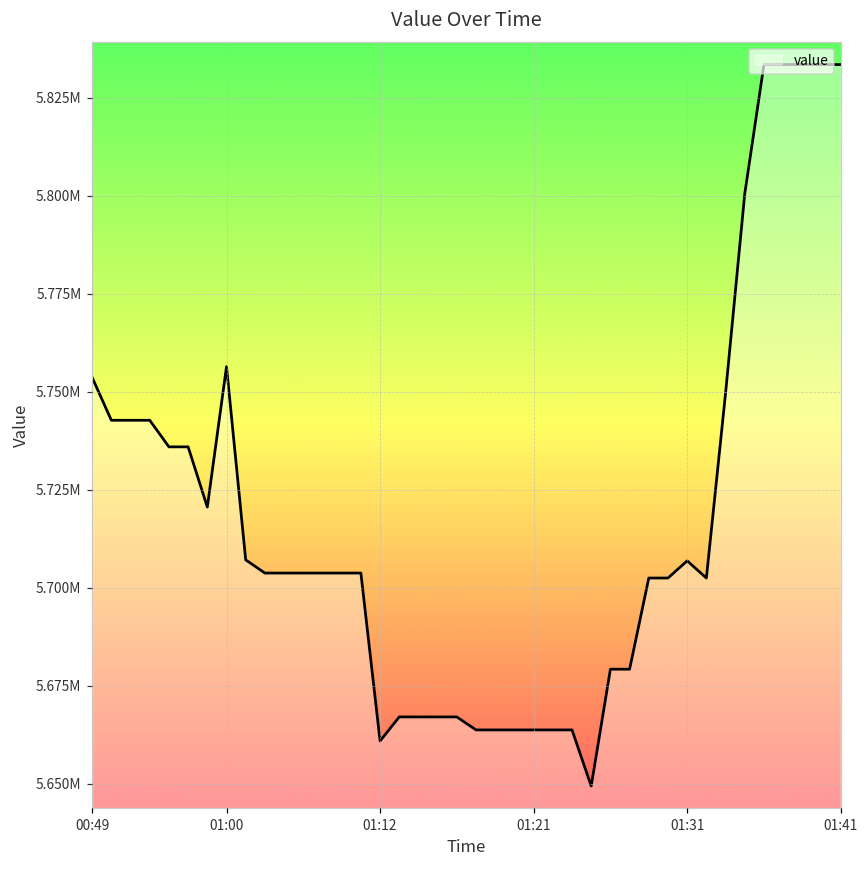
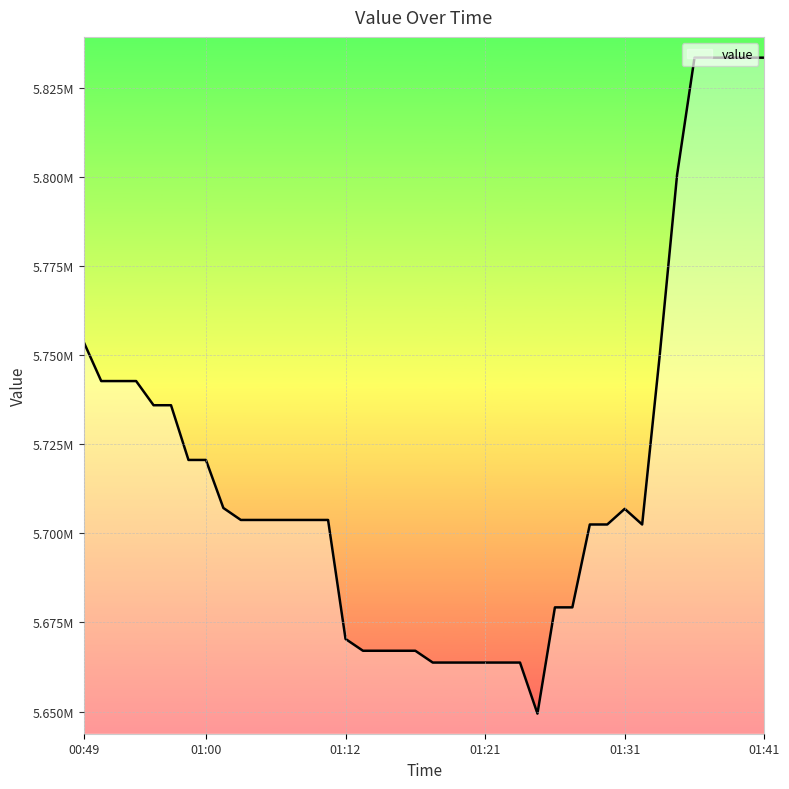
01:00: 5756000 -> 5721000
01:12: 5661000 -> 5670000
